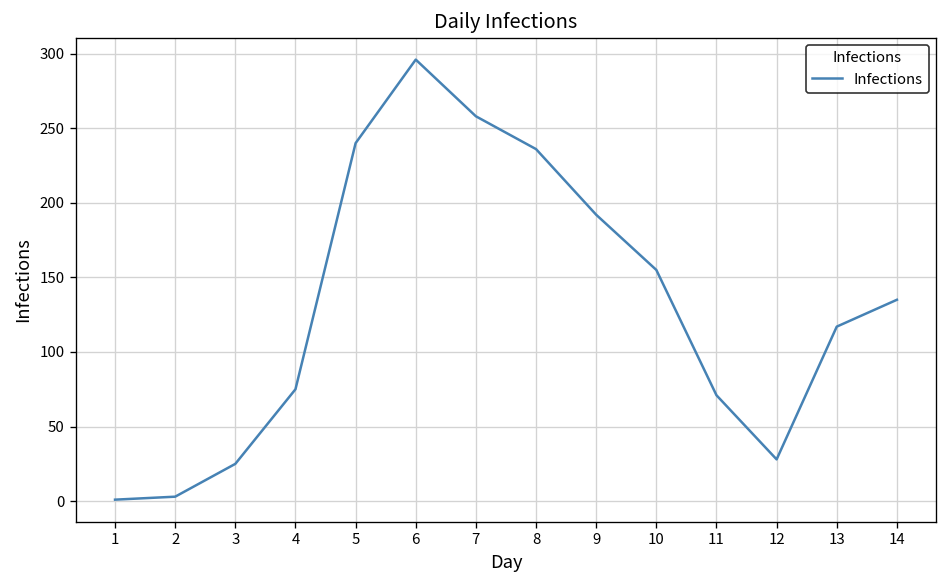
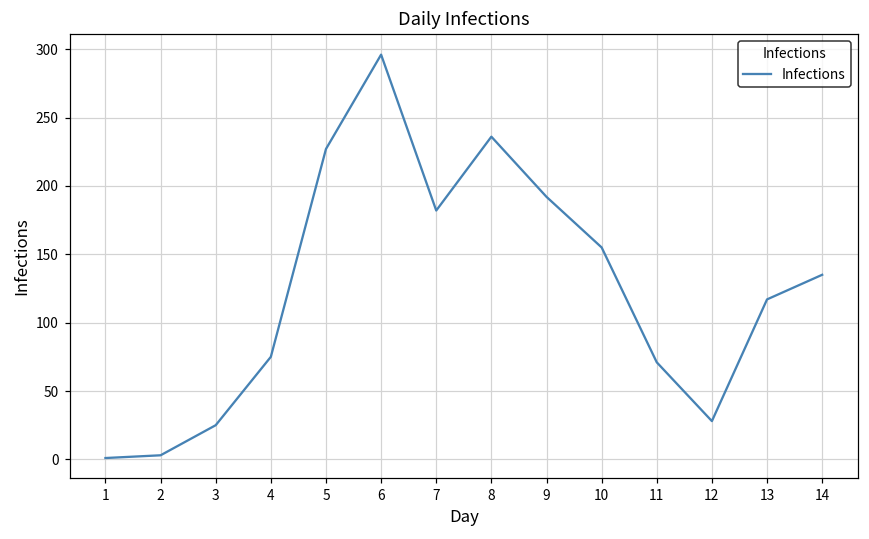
5: 240 -> 227
7: 258 -> 182
